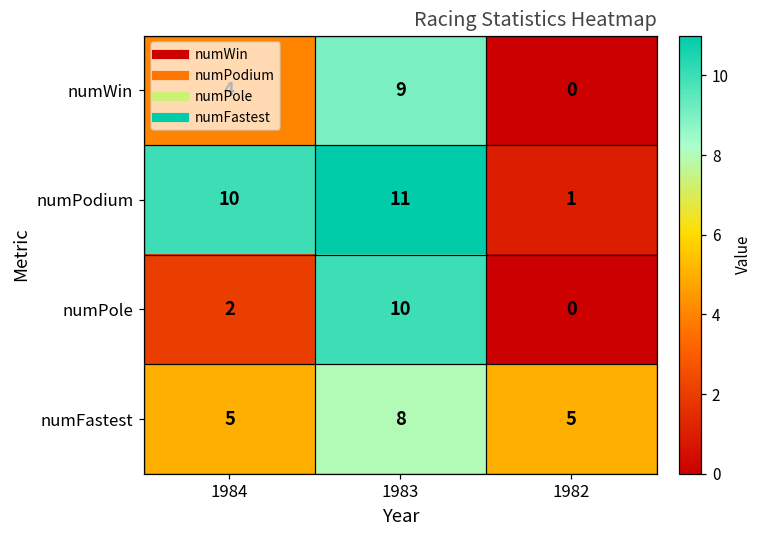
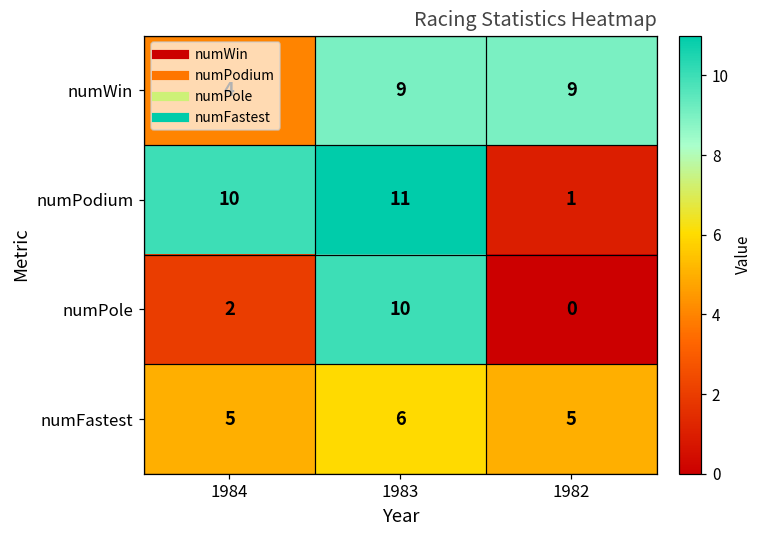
numWin, 1982: 0 -> 9
numFastest, 1983: 8 -> 6
